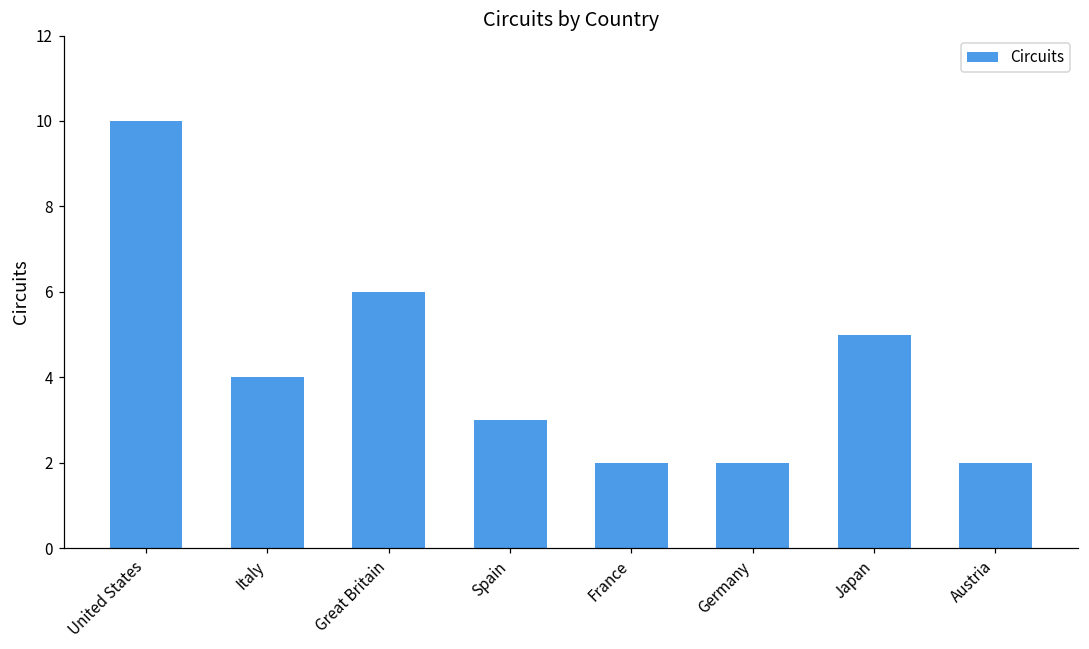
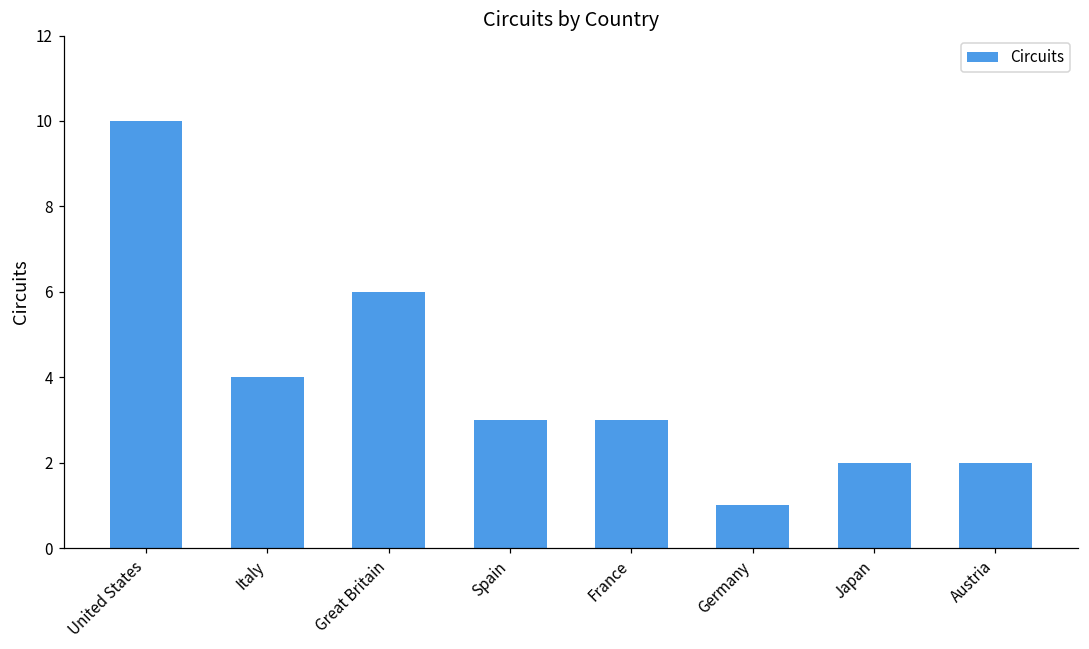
France: 2 -> 3
Germany: 2 -> 1
Japan: 5 -> 2
